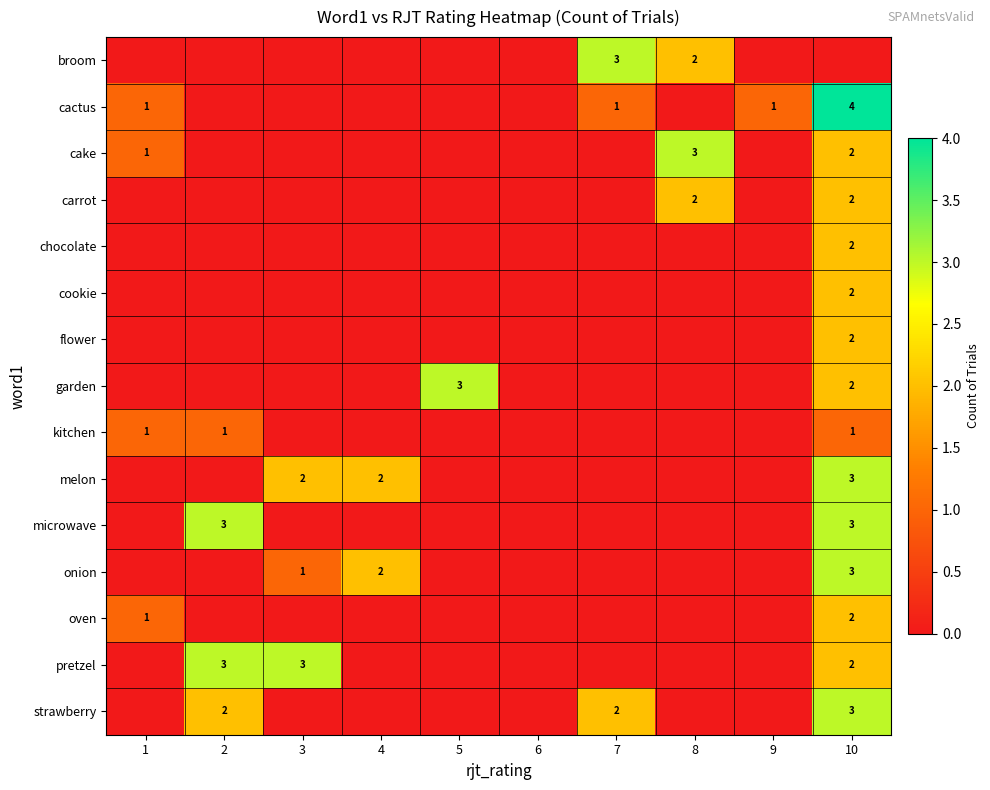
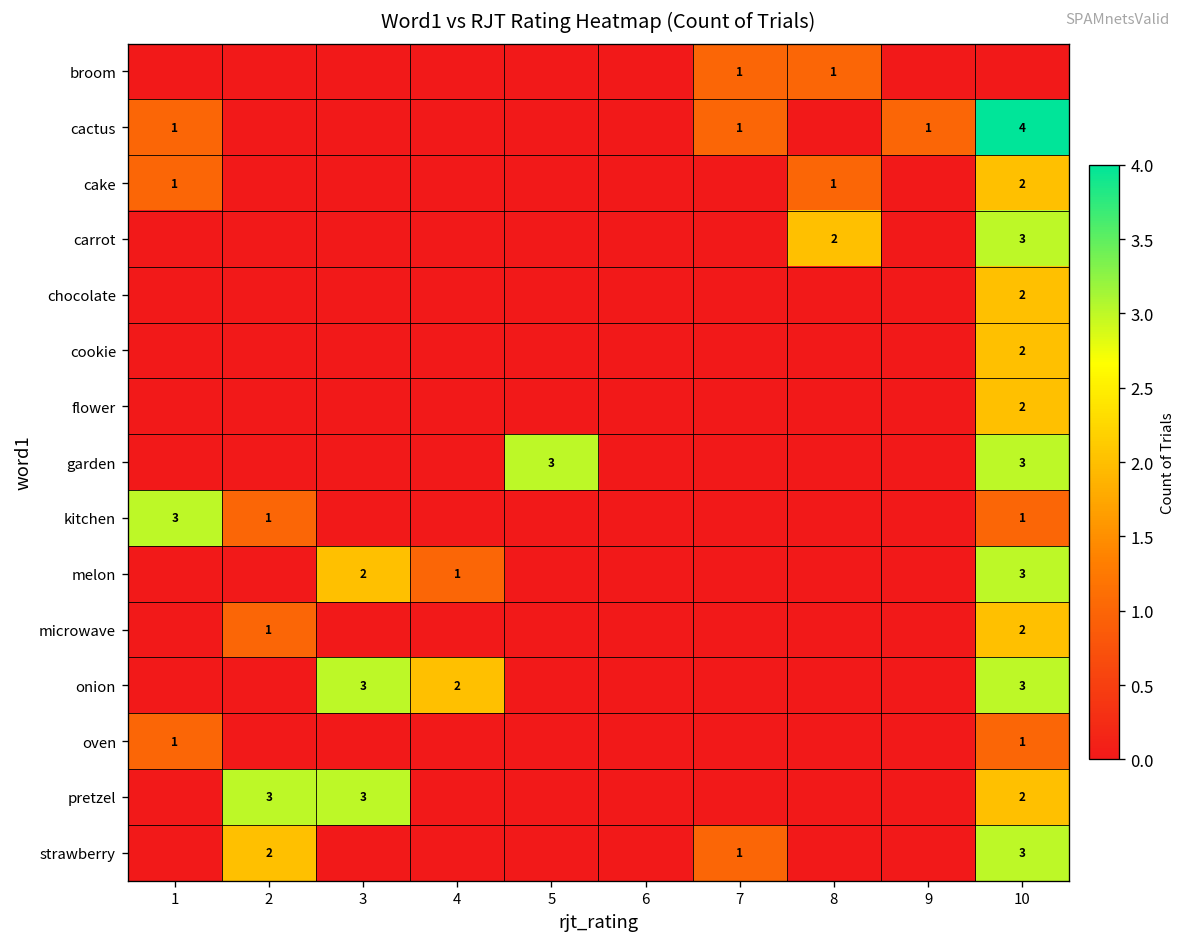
broom, 7: 3 -> 1
broom, 8: 2 -> 1
cake, 8: 3 -> 1
carrot, 10: 2 -> 3
garden, 10: 2 -> 3
kitchen, 1: 1 -> 3
melon, 4: 2 -> 1
microwave, 2: 3 -> 1
microwave, 10: 3 -> 2
onion, 3: 1 -> 3
oven, 10: 2 -> 1
strawberry, 7: 2 -> 1
